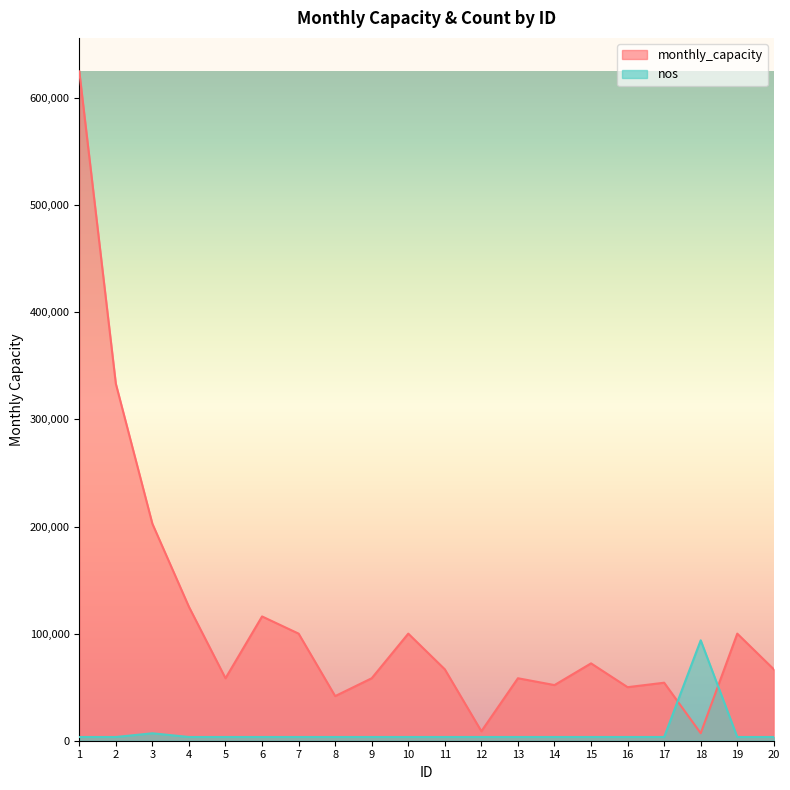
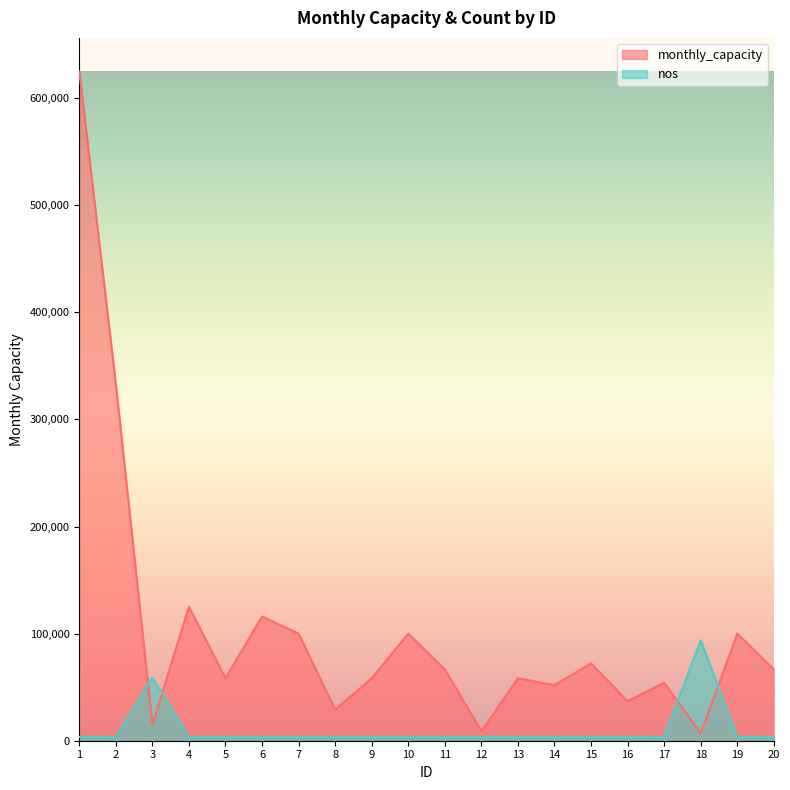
monthly_capacity, 3: 203,000 -> 15,000
nos, 3: 7,000 -> 59,000
monthly_capacity, 8: 42,000 -> 29,000
monthly_capacity, 16: 50,000 -> 37,000
